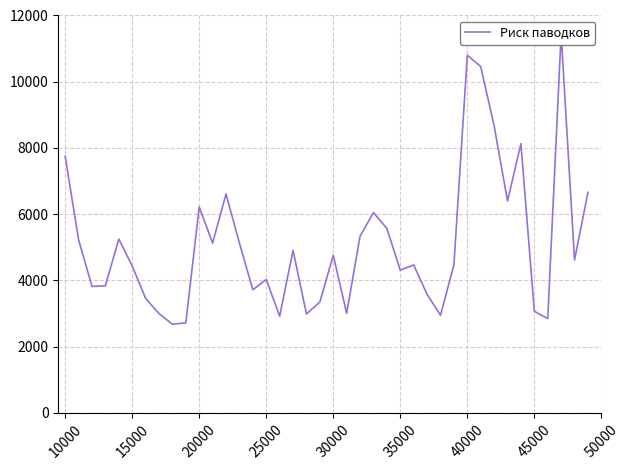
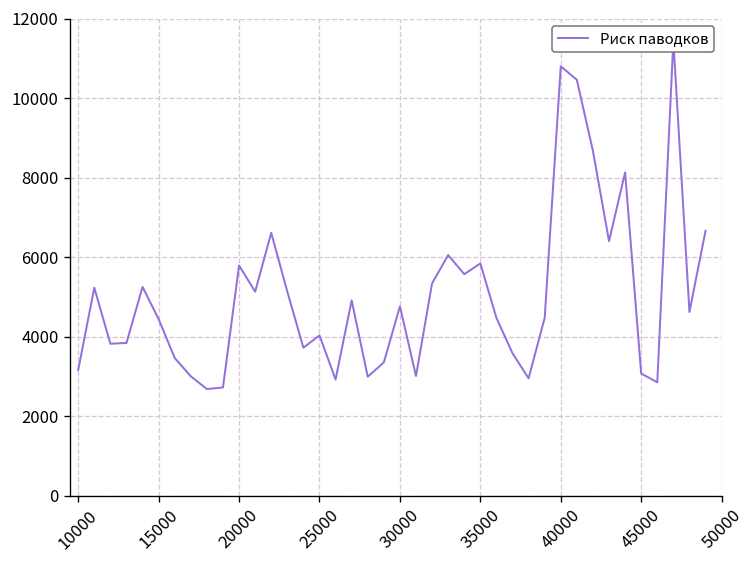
10000: 7800 -> 3200
20000: 6200 -> 5800
35000: 4300 -> 5800
